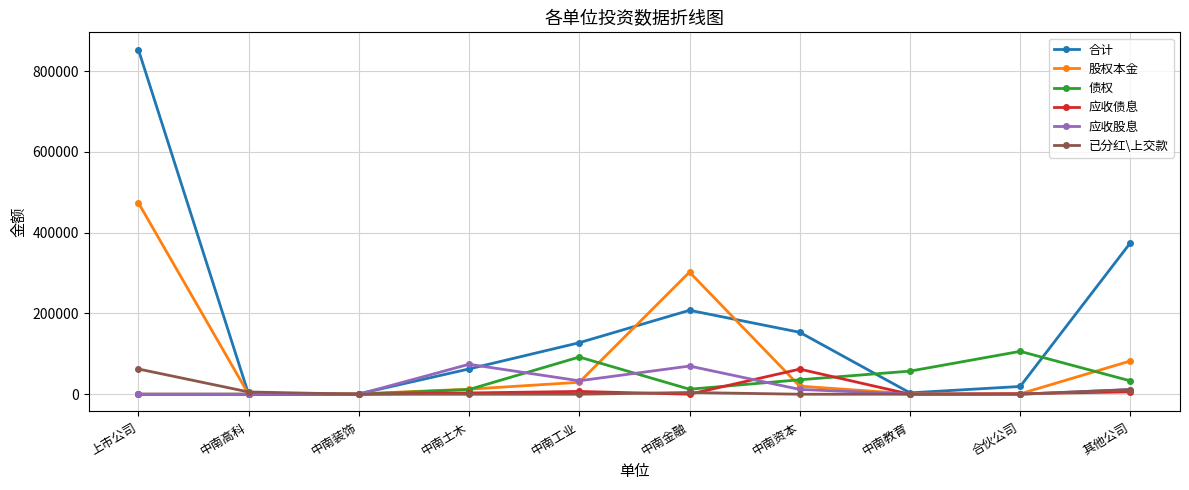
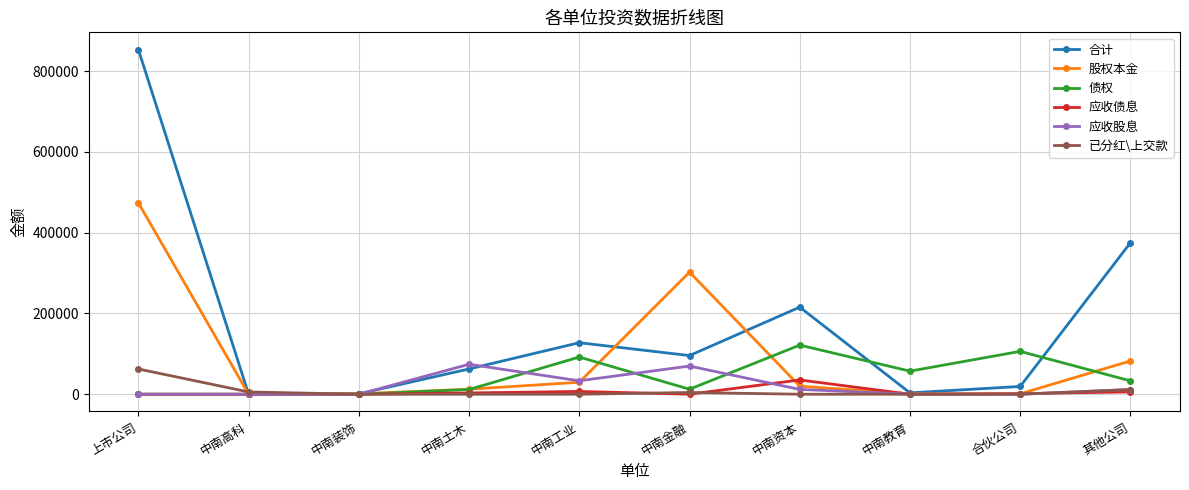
合计, 中南金融: 210000 -> 100000
合计, 中南资本: 150000 -> 220000
债权, 中南资本: 40000 -> 120000
应收债息, 中南资本: 60000 -> 40000
